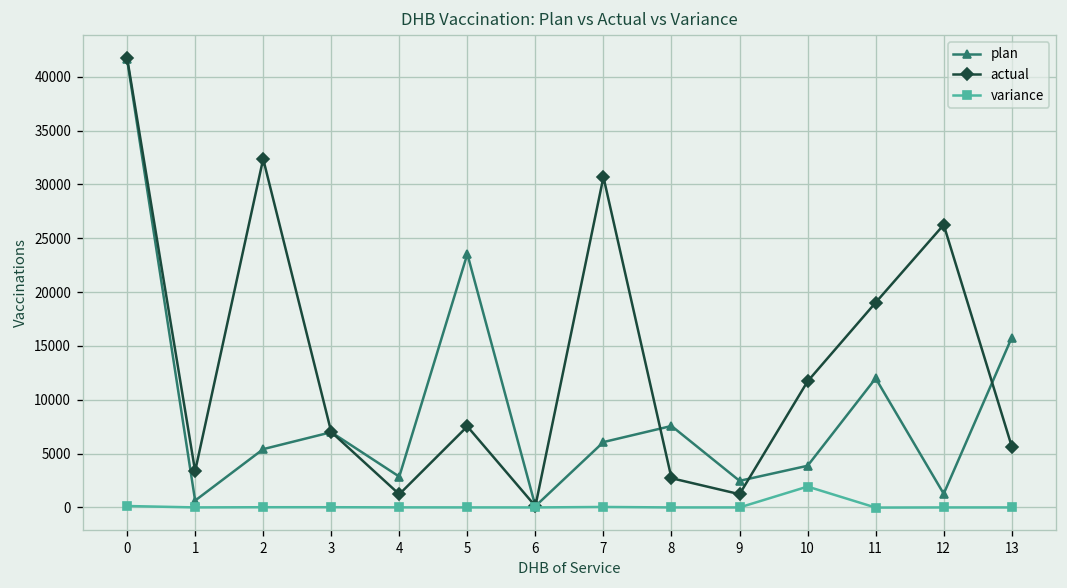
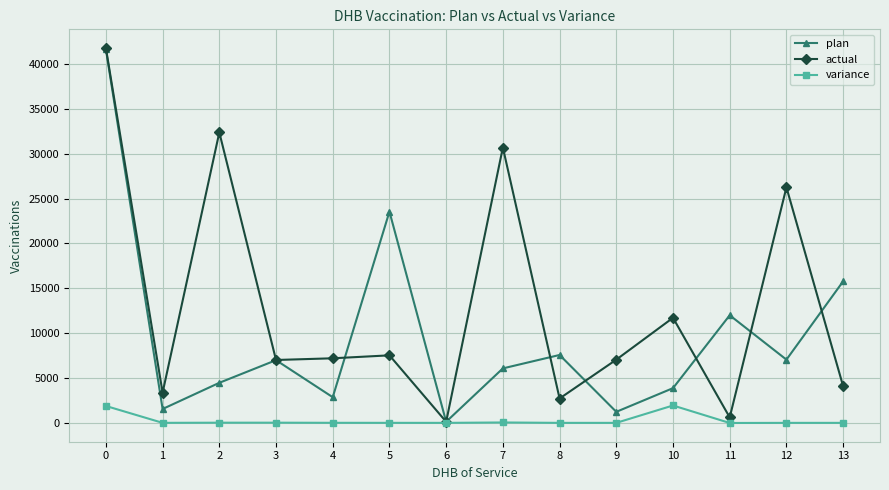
variance, 0: 0 -> 2000
plan, 1: 1000 -> 2000
plan, 2: 5000 -> 4000
actual, 4: 1000 -> 7000
plan, 9: 2000 -> 1000
actual, 9: 1000 -> 7000
actual, 11: 19000 -> 1000
plan, 12: 1000 -> 7000
actual, 13: 6000 -> 4000
